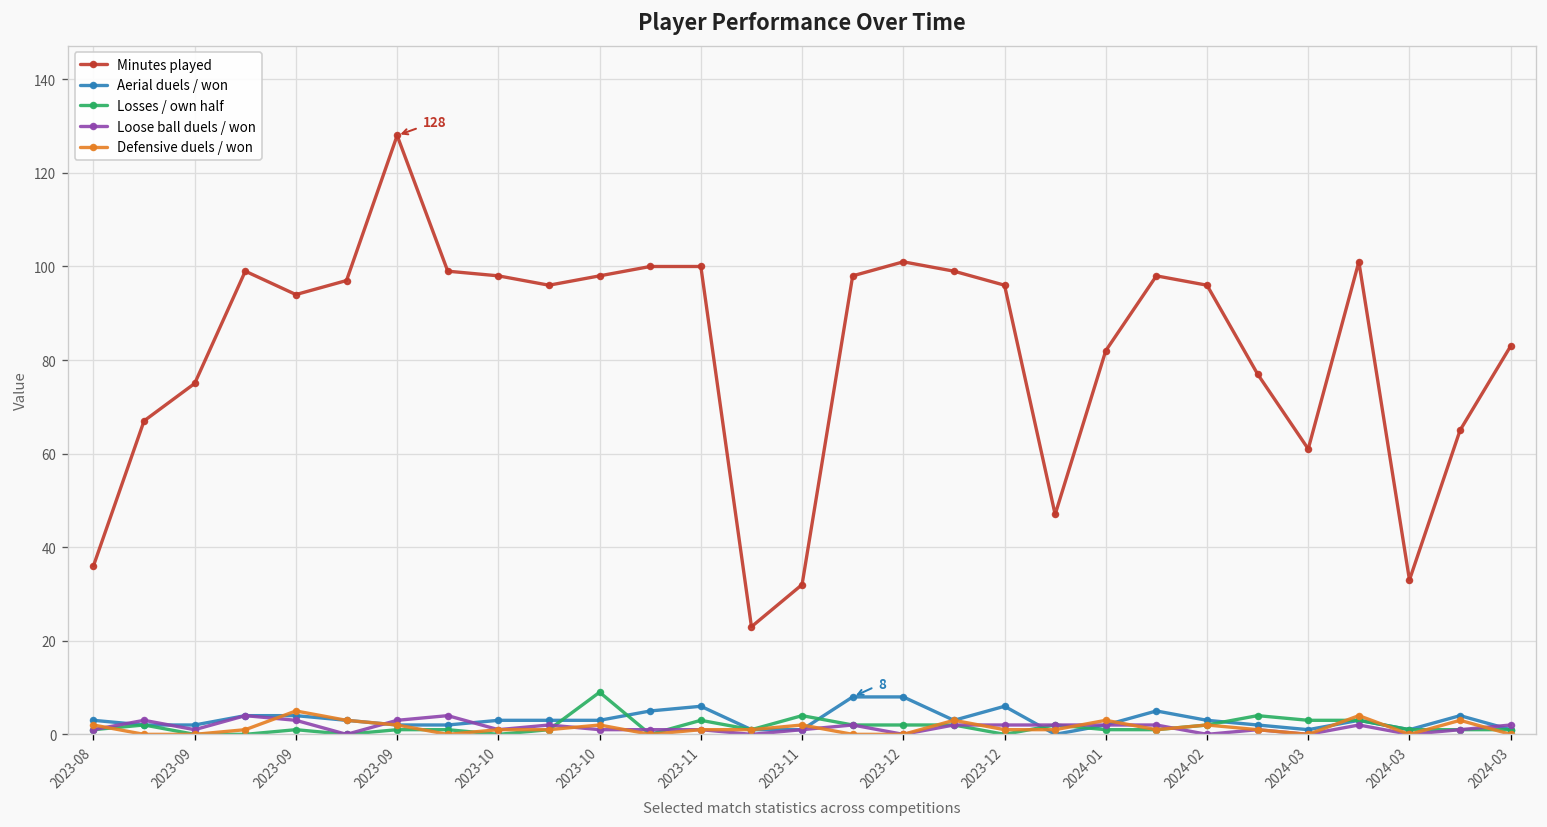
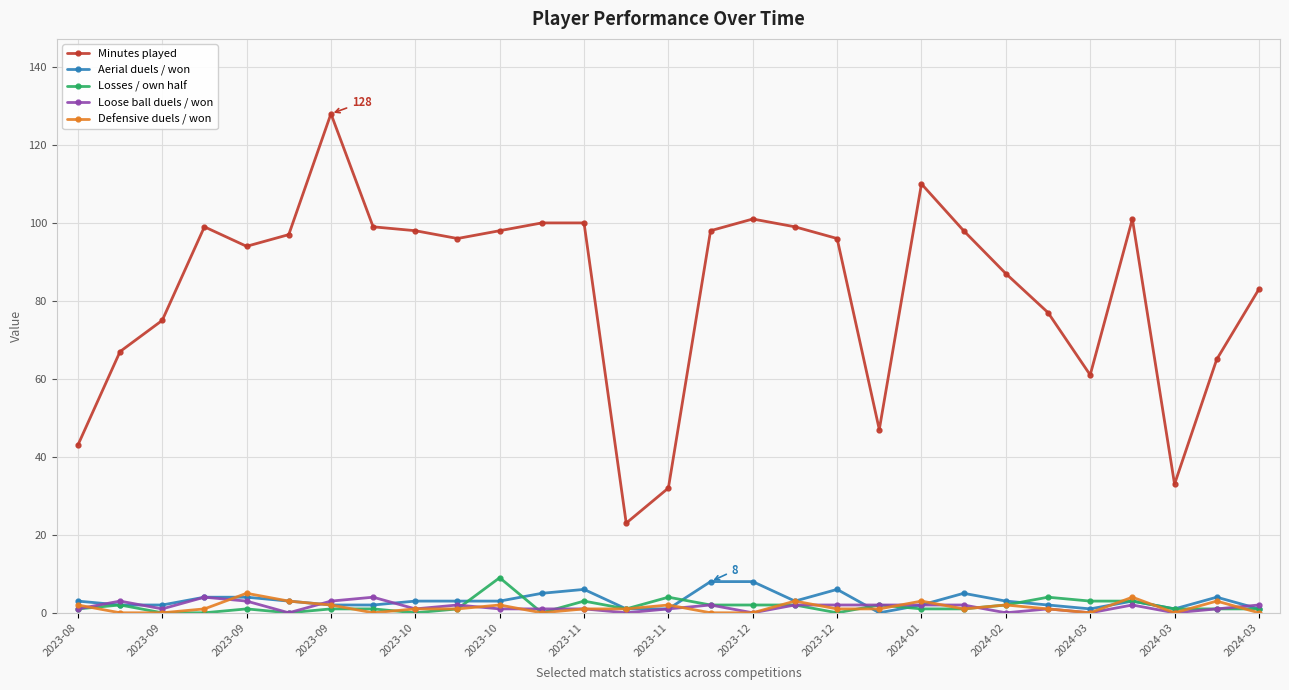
Minutes played, 2023-08: 36 -> 43
Minutes played, 2024-01: 82 -> 110
Minutes played, 2024-02: 96 -> 87
